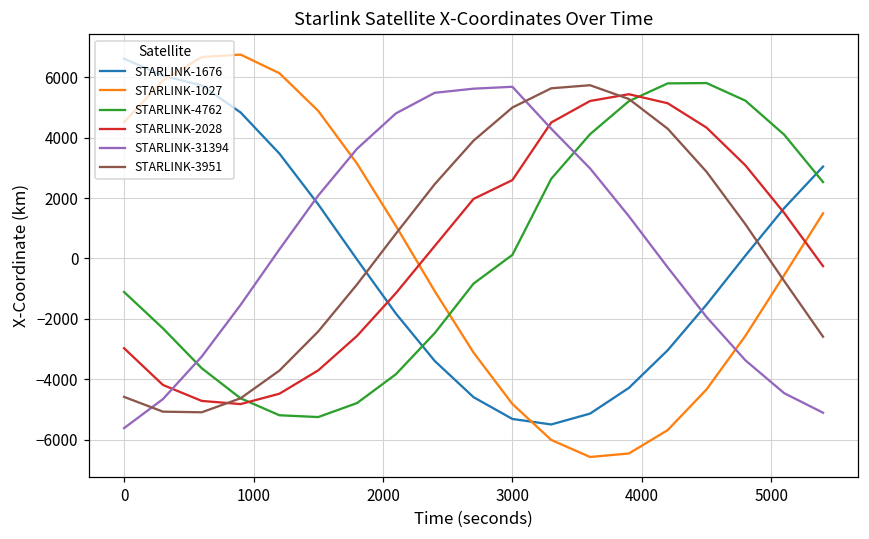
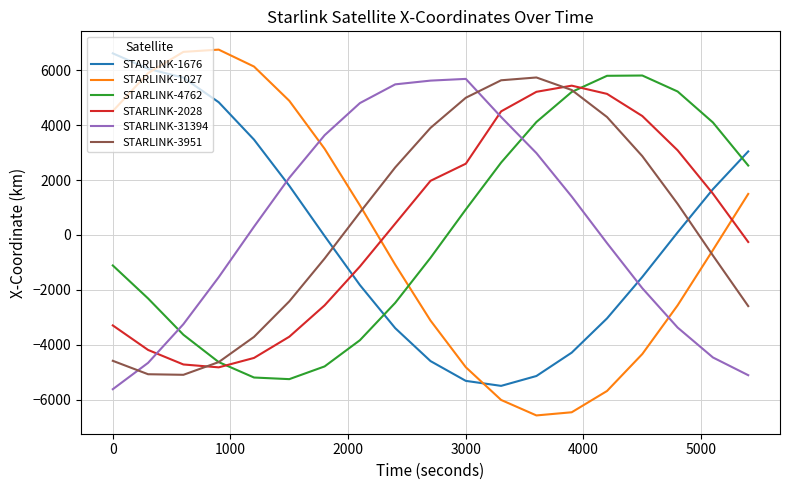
STARLINK-2028, 0: -3000 -> -3300
STARLINK-4762, 3000: 100 -> 900
